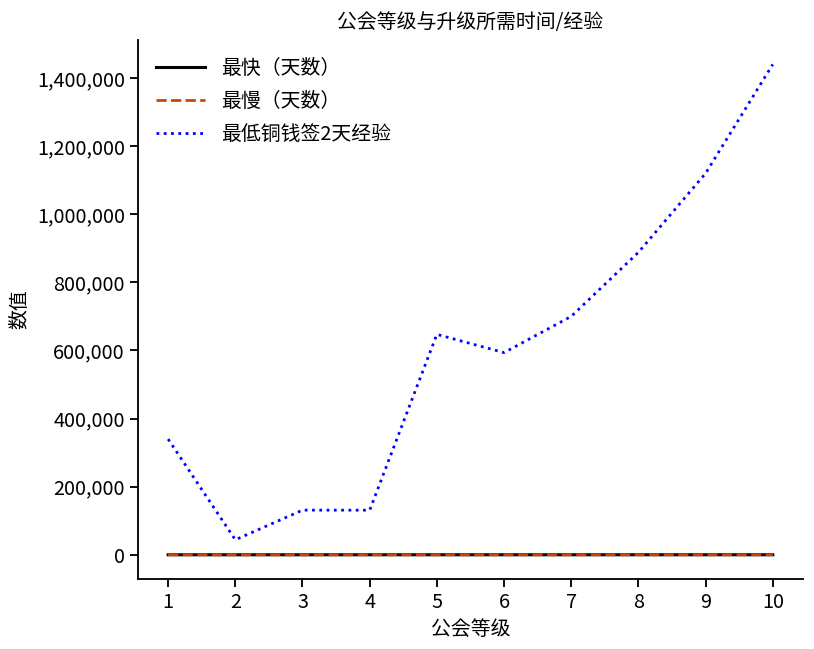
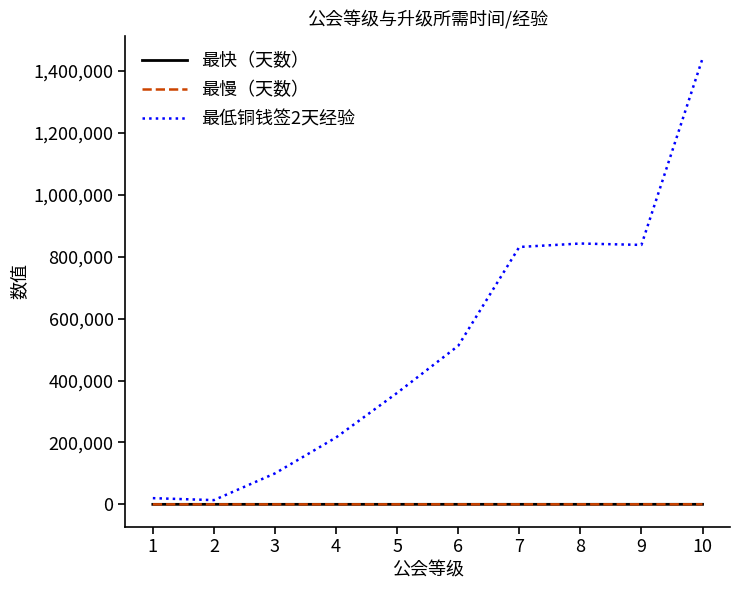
最低铜钱签2天经验, 1: 340,000 -> 20,000
最低铜钱签2天经验, 2: 40,000 -> 10,000
最低铜钱签2天经验, 3: 130,000 -> 100,000
最低铜钱签2天经验, 4: 130,000 -> 220,000
最低铜钱签2天经验, 5: 650,000 -> 360,000
最低铜钱签2天经验, 6: 590,000 -> 510,000
最低铜钱签2天经验, 7: 700,000 -> 830,000
最低铜钱签2天经验, 8: 890,000 -> 840,000
最低铜钱签2天经验, 9: 1,120,000 -> 840,000
